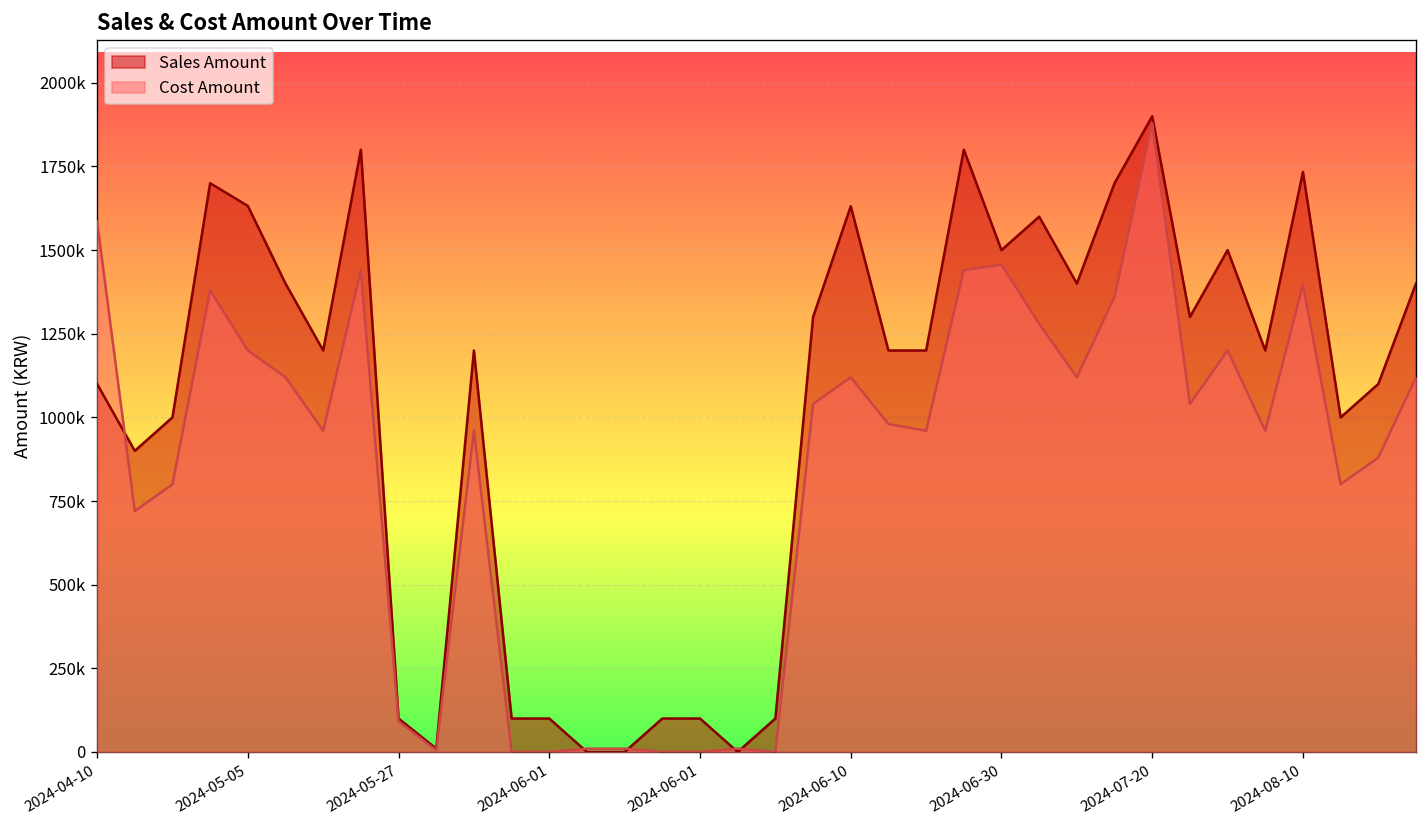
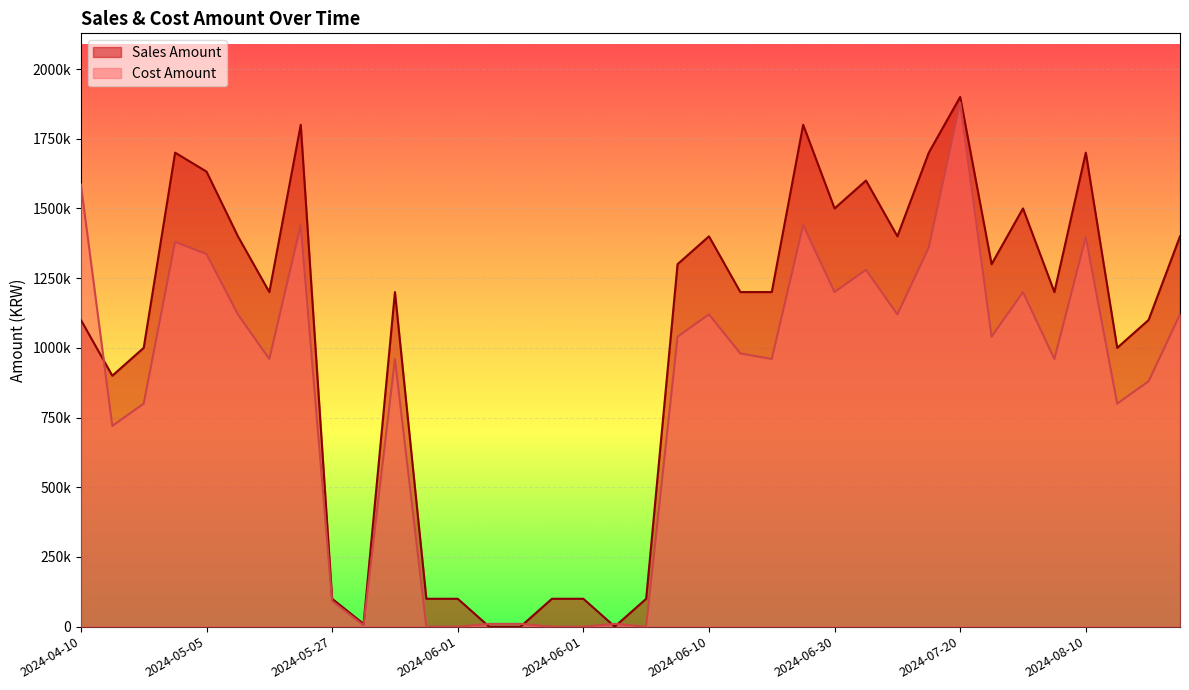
Cost Amount, 2024-05-05: 1200000 -> 1340000
Sales Amount, 2024-06-10: 1630000 -> 1400000
Cost Amount, 2024-06-30: 1460000 -> 1200000
Sales Amount, 2024-08-10: 1730000 -> 1700000
